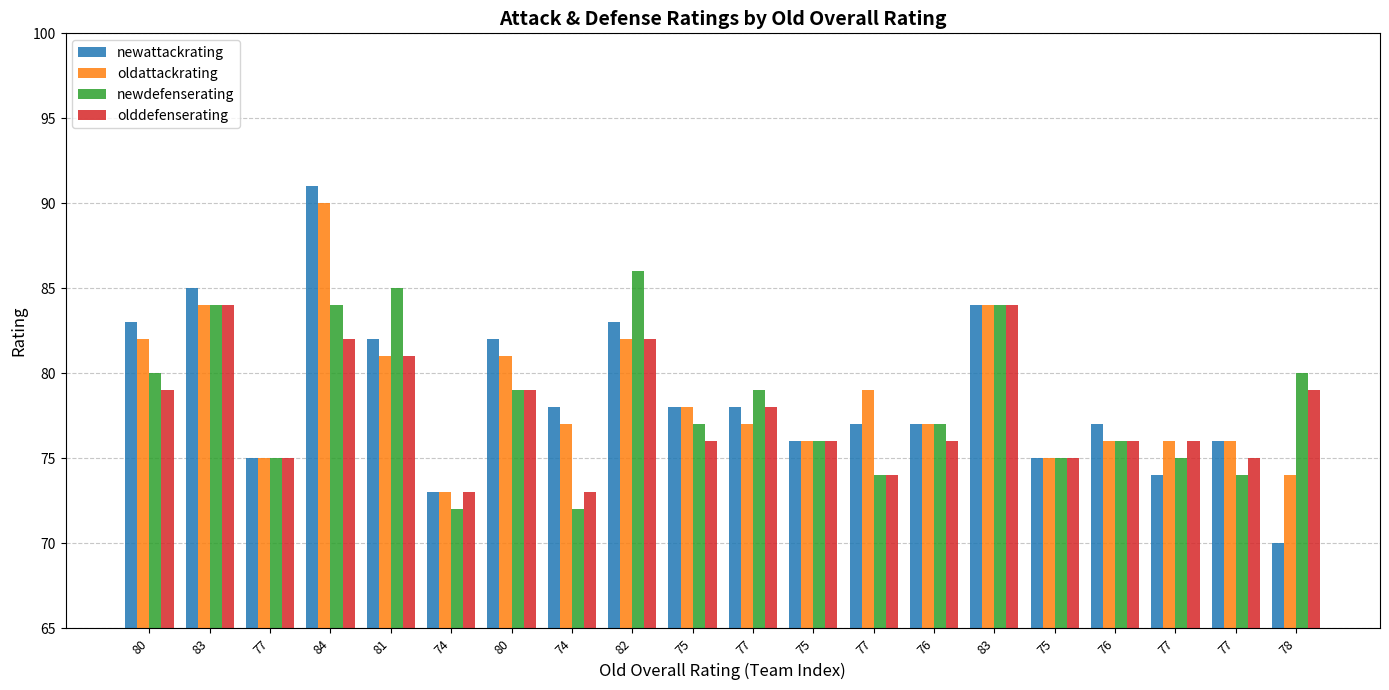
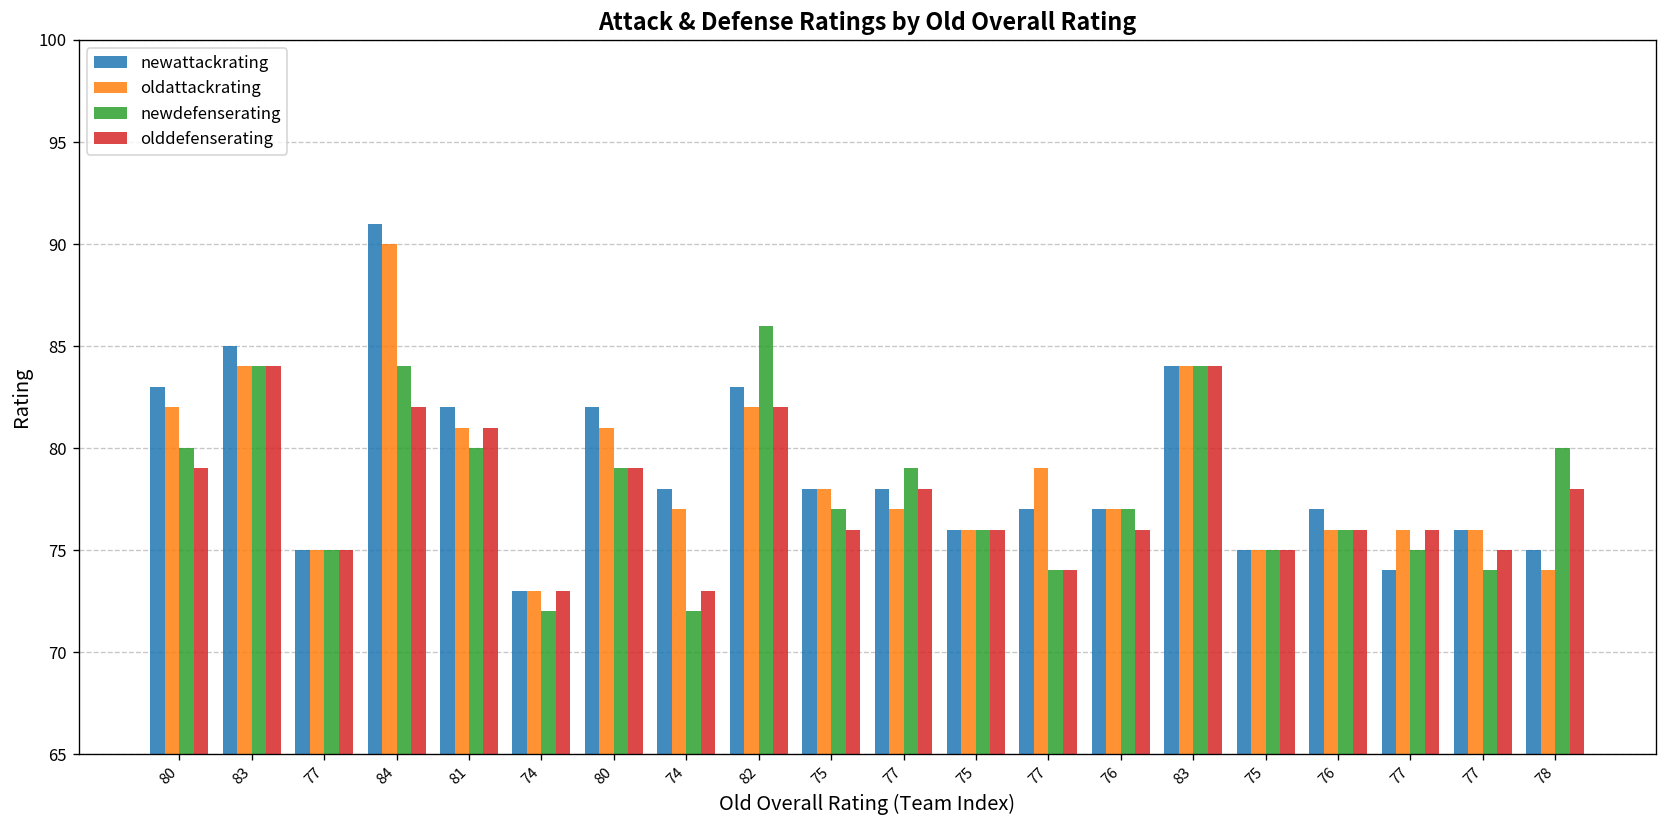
newdefenserating, 81: 85 -> 80
newattackrating, 78: 70 -> 75
olddefenserating, 78: 79 -> 78
